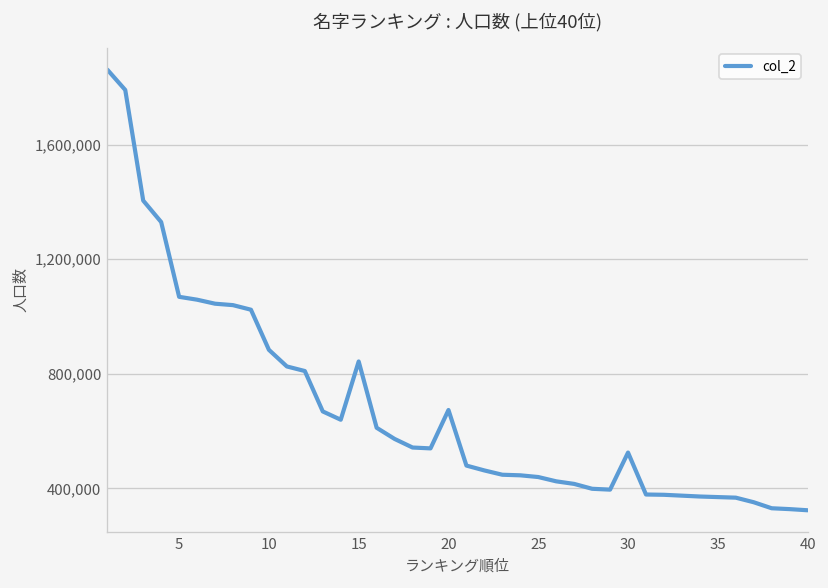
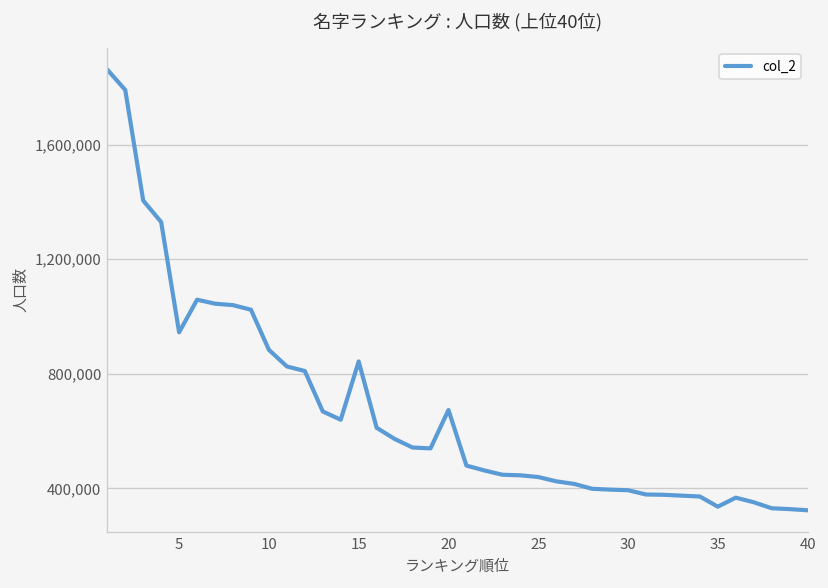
5: 1,070,000 -> 950,000
30: 530,000 -> 390,000
35: 370,000 -> 340,000
